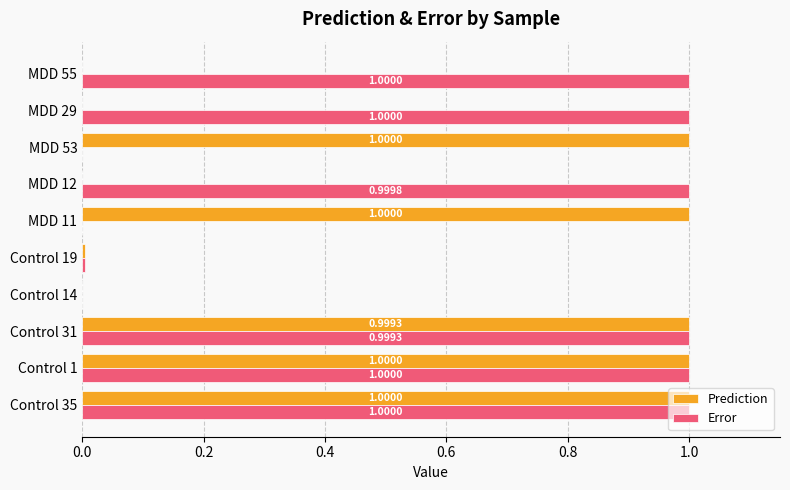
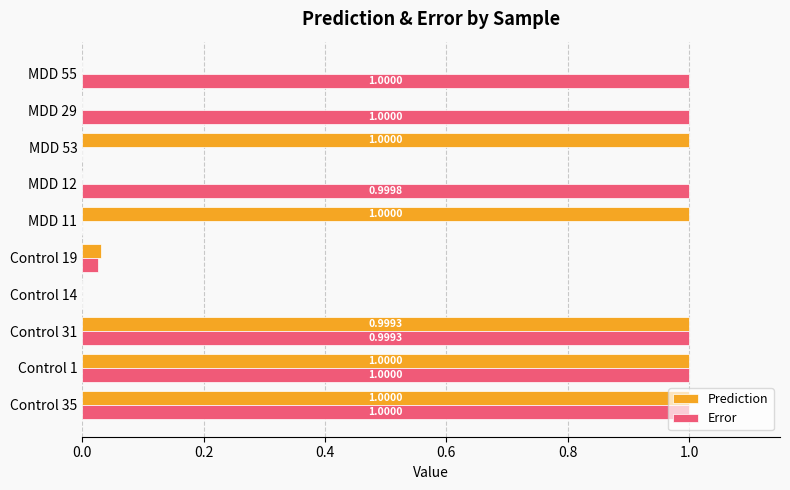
Prediction, Control 19: 0.00 -> 0.03
Error, Control 19: 0.00 -> 0.03
